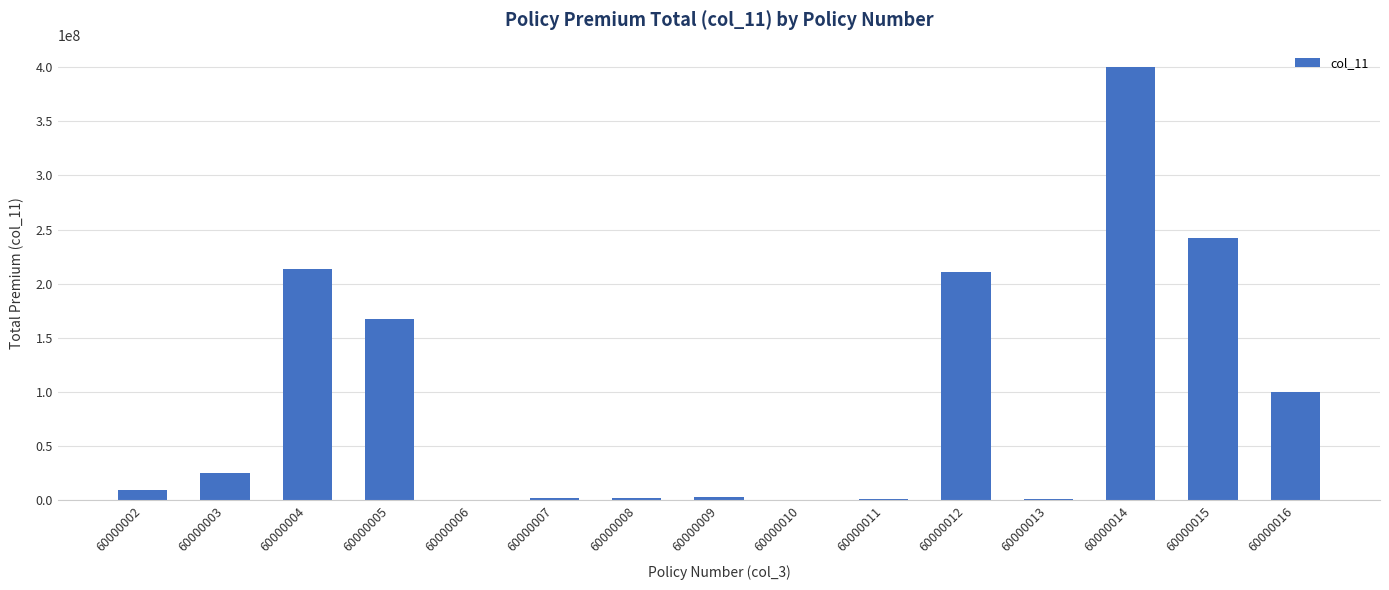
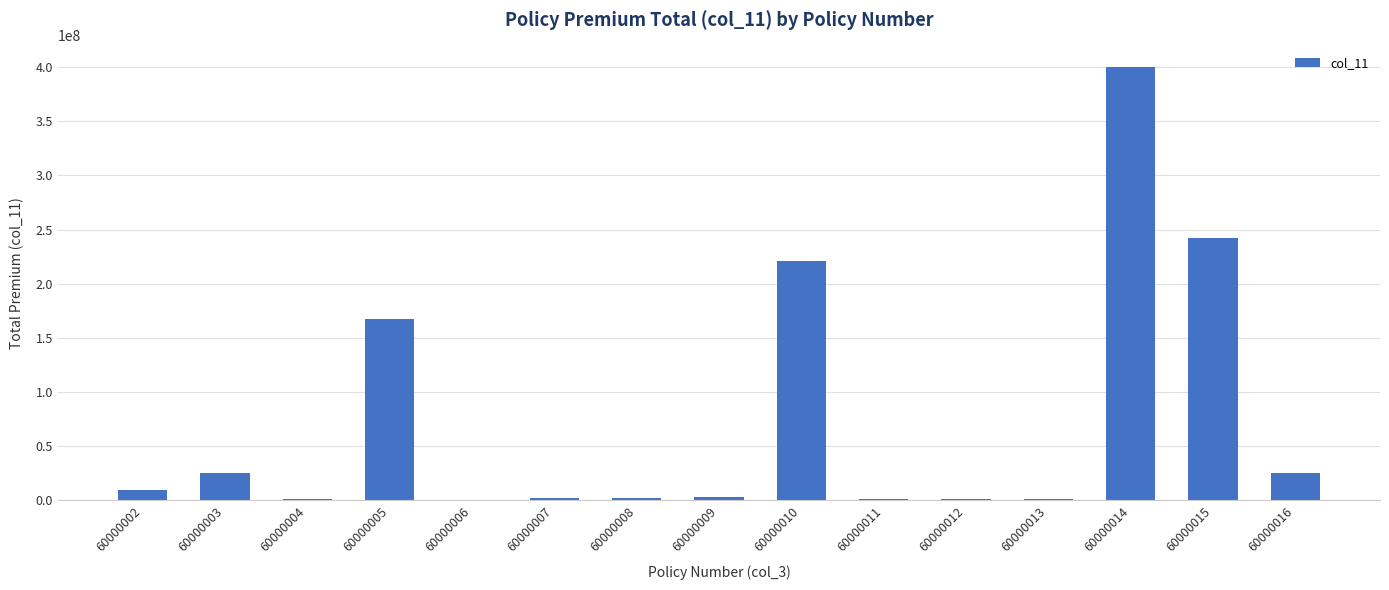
60000004: 213000000 -> 2000000
60000010: 1000000 -> 221000000
60000012: 211000000 -> 1000000
60000016: 100000000 -> 25000000
